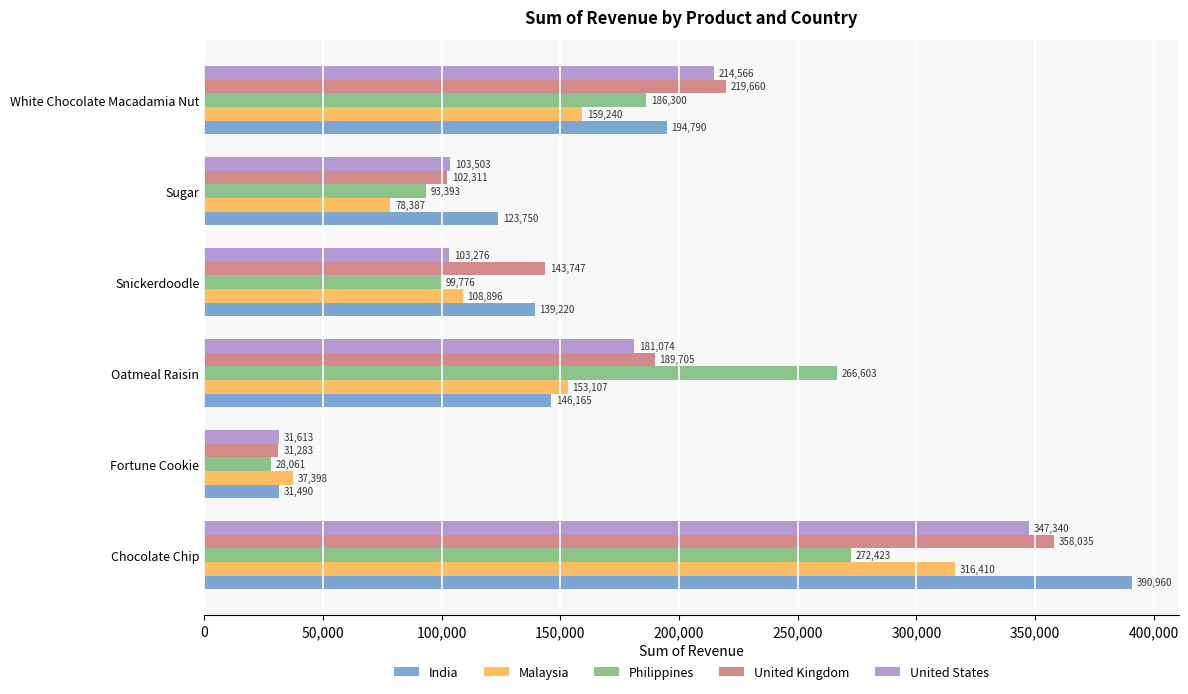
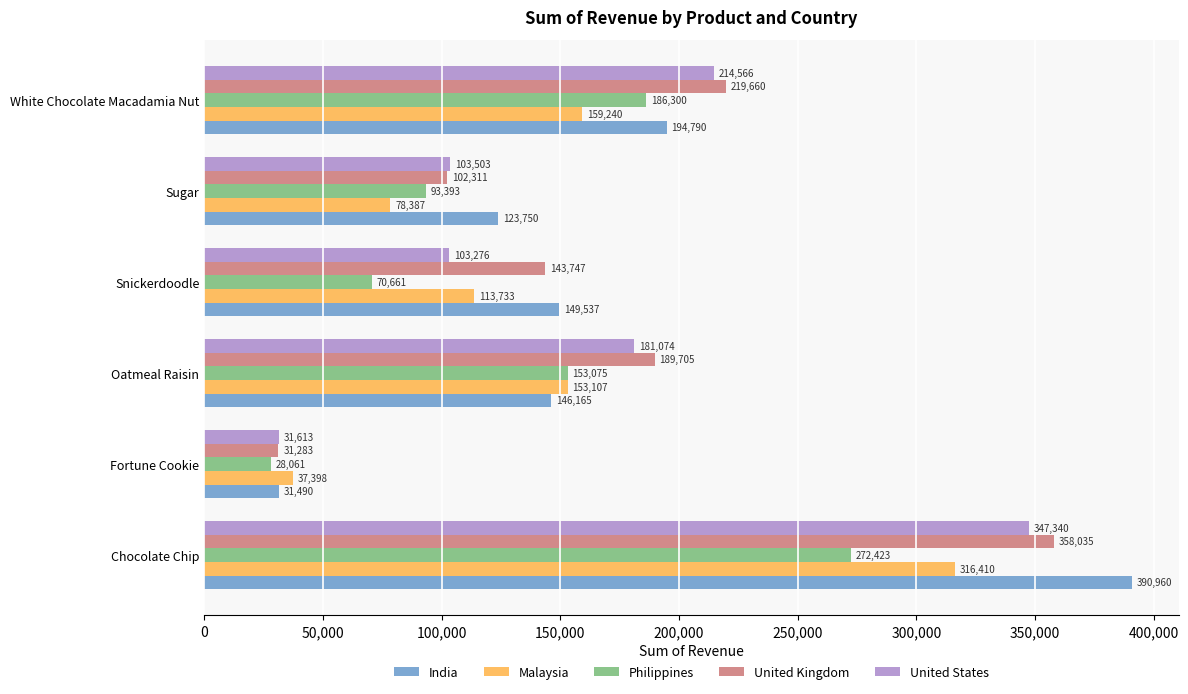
Philippines, Snickerdoodle: 99,776 -> 70,661
Malaysia, Snickerdoodle: 108,896 -> 113,733
India, Snickerdoodle: 139,220 -> 149,537
Philippines, Oatmeal Raisin: 266,603 -> 153,075
